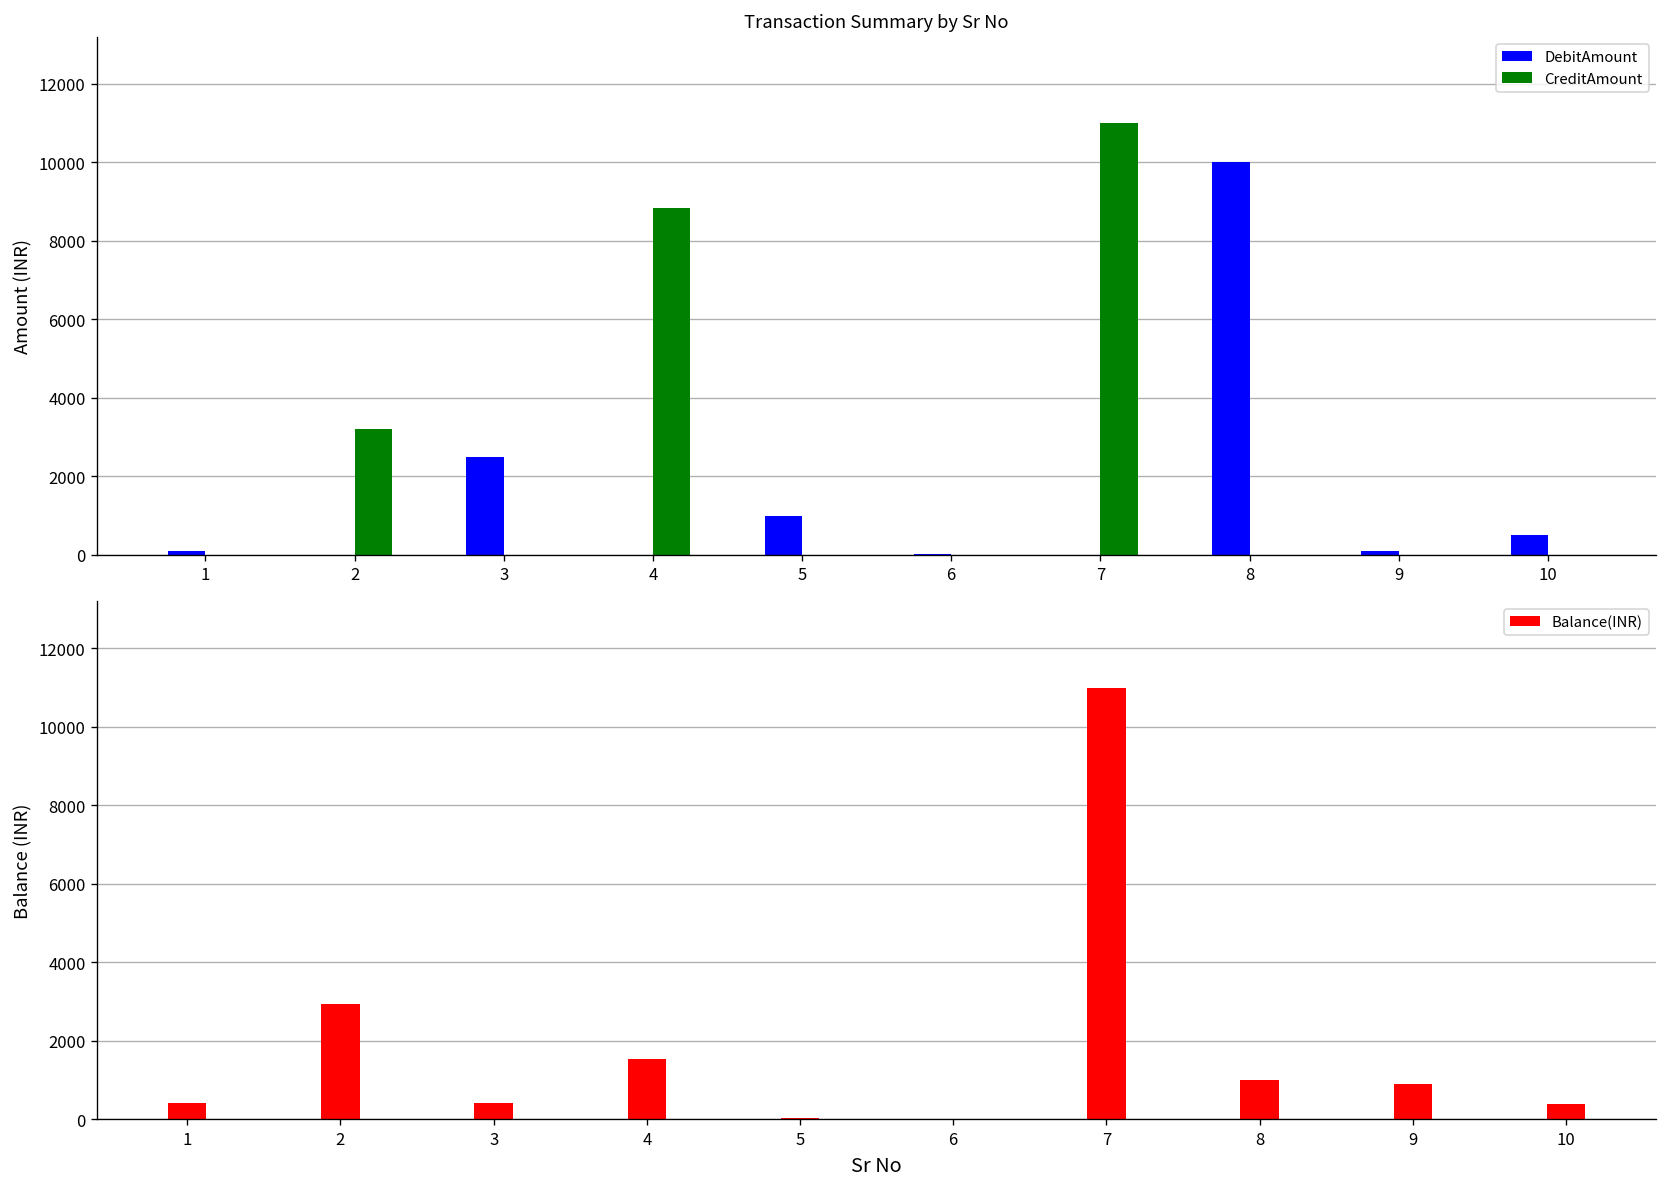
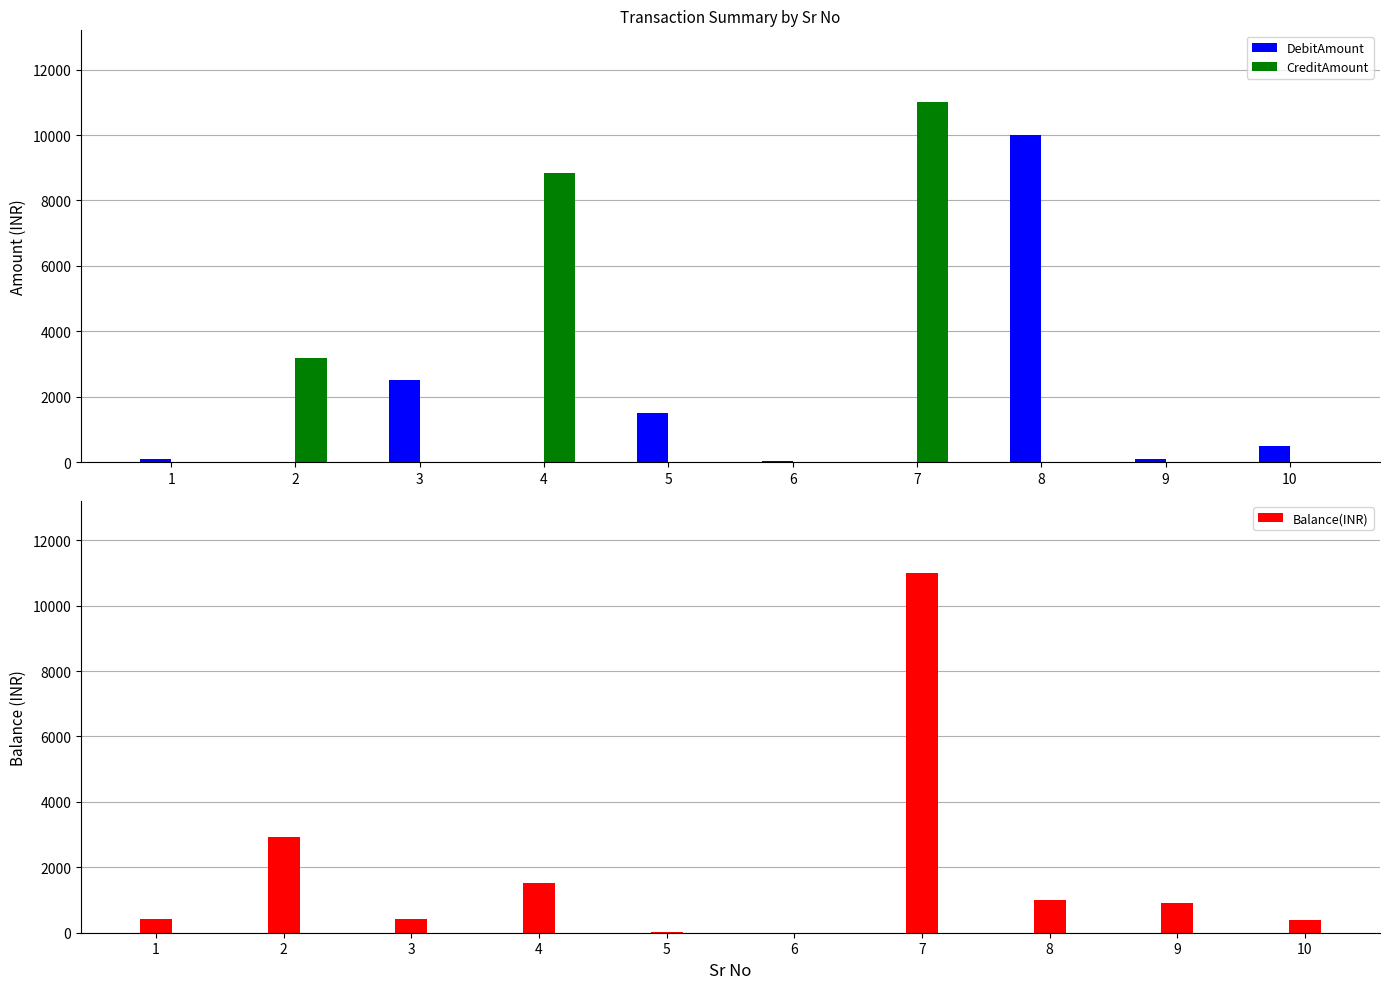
Transaction Summary by Sr No, DebitAmount, 5: 1000 -> 1500
